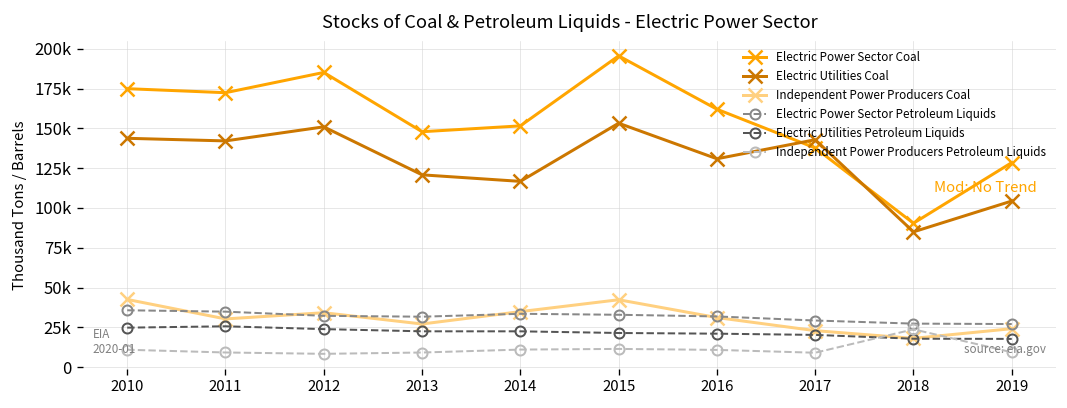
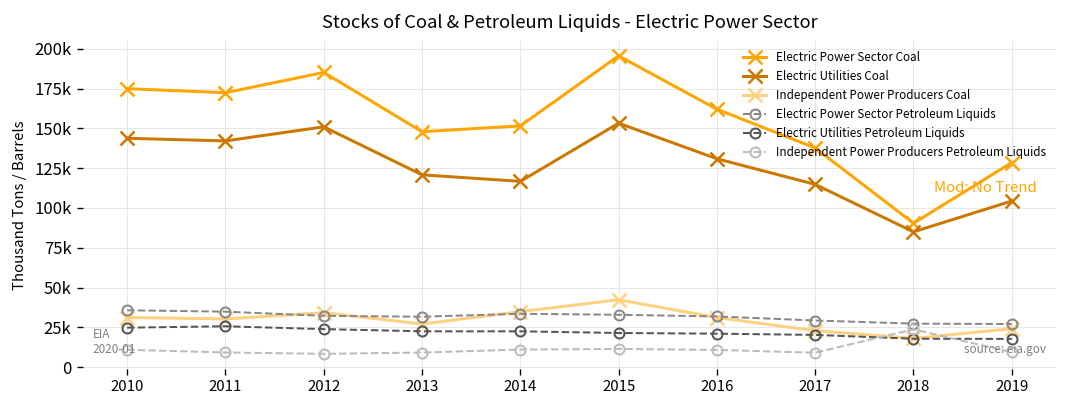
Independent Power Producers Coal, 2010: 43000 -> 31000
Electric Utilities Coal, 2017: 143000 -> 115000
